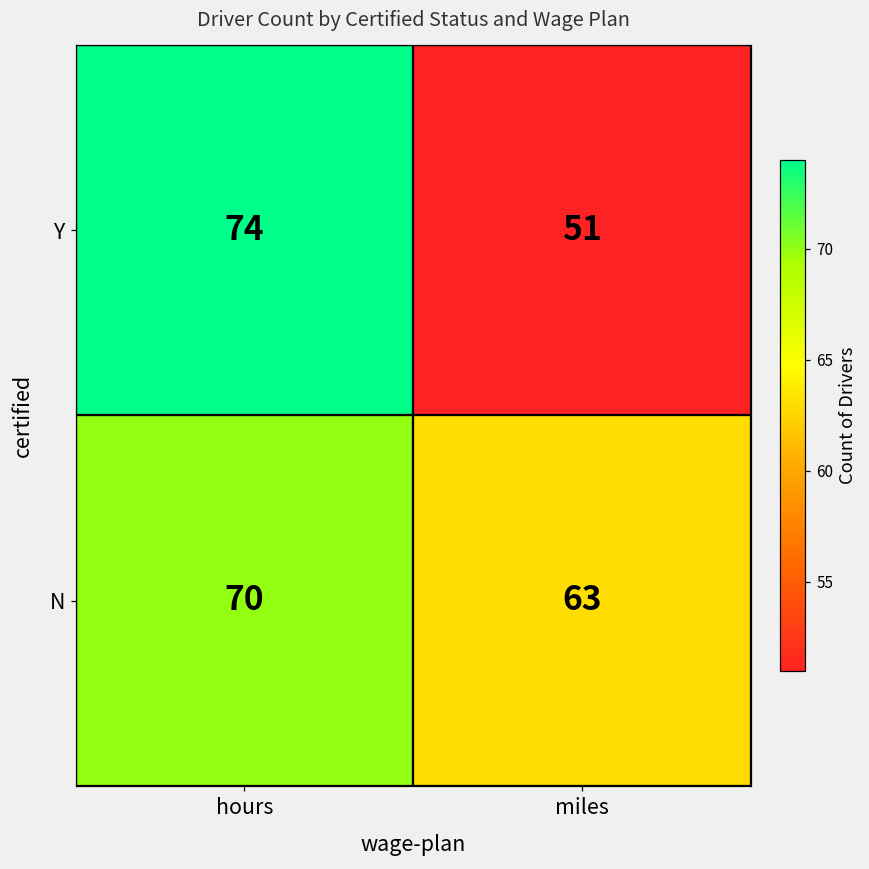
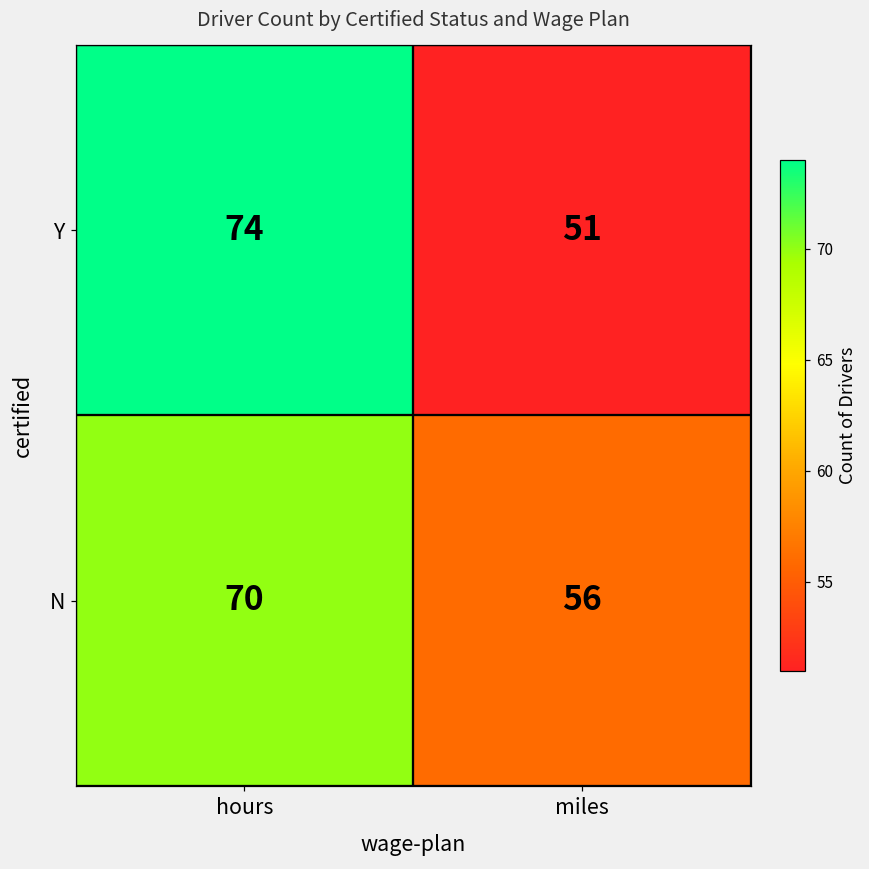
N, miles: 63 -> 56
